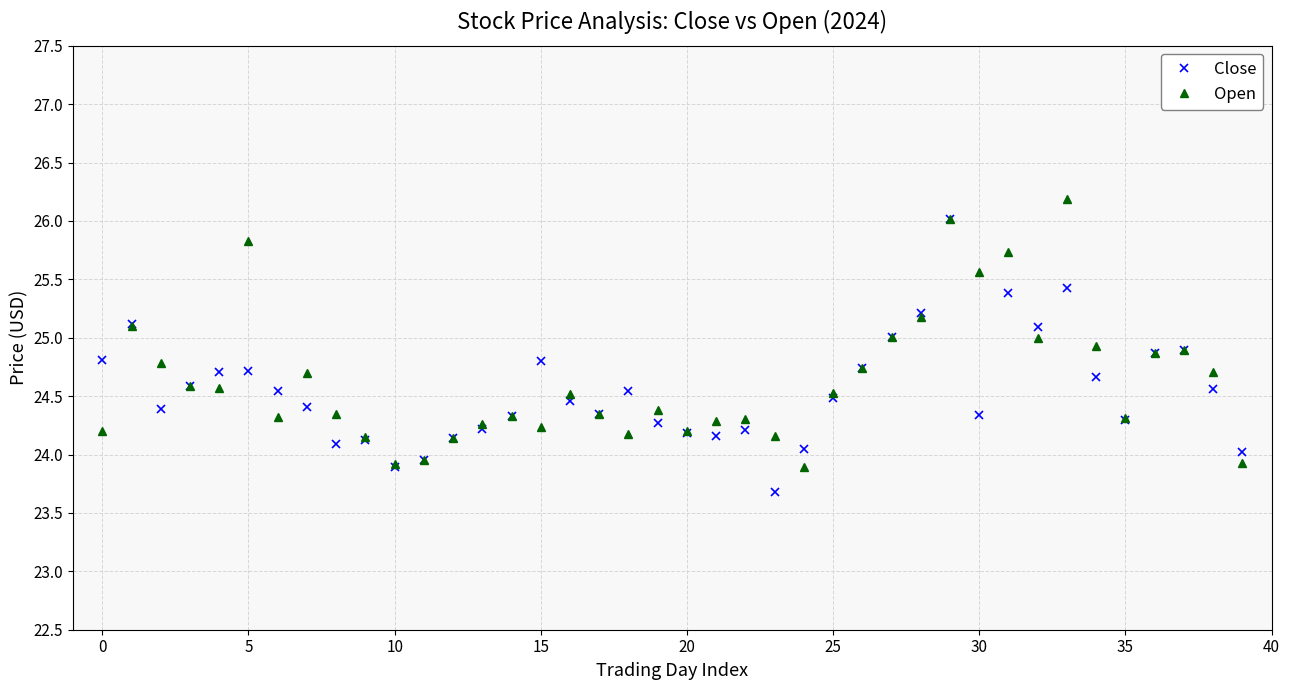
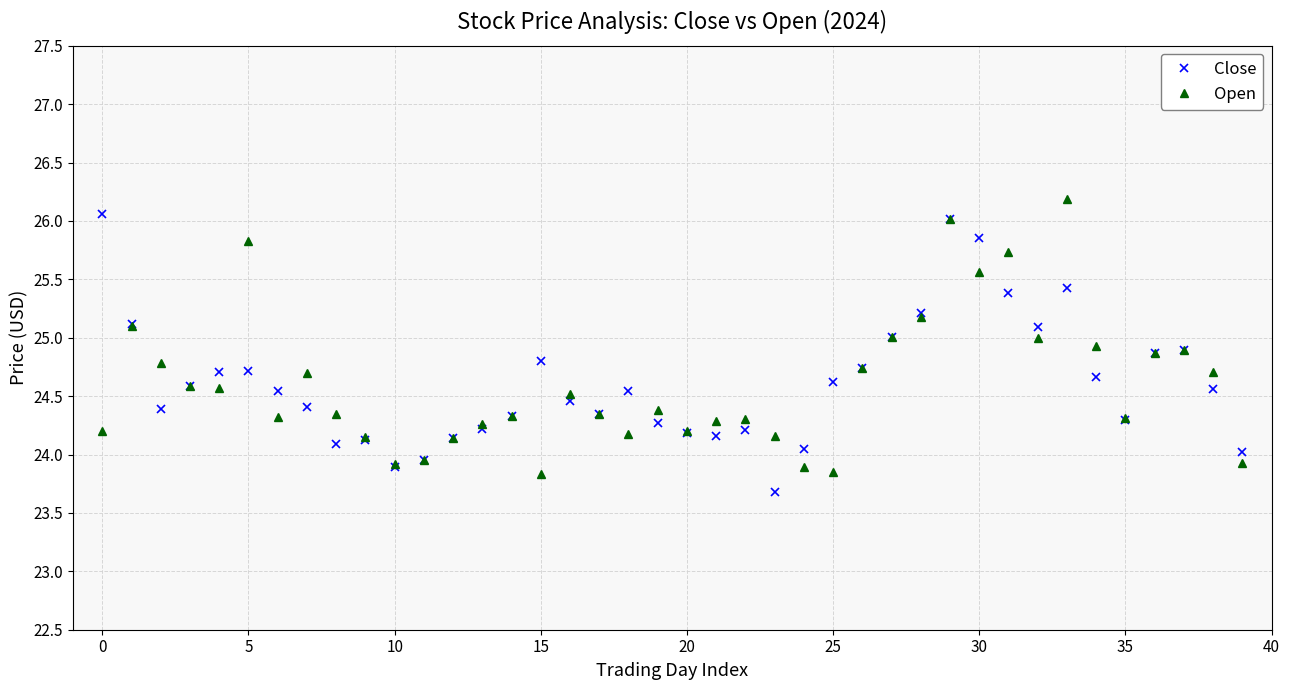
Close, 0: 24.81 -> 26.06
Open, 15: 24.23 -> 23.83
Close, 25: 24.48 -> 24.62
Open, 25: 24.53 -> 23.85
Close, 30: 24.34 -> 25.86
